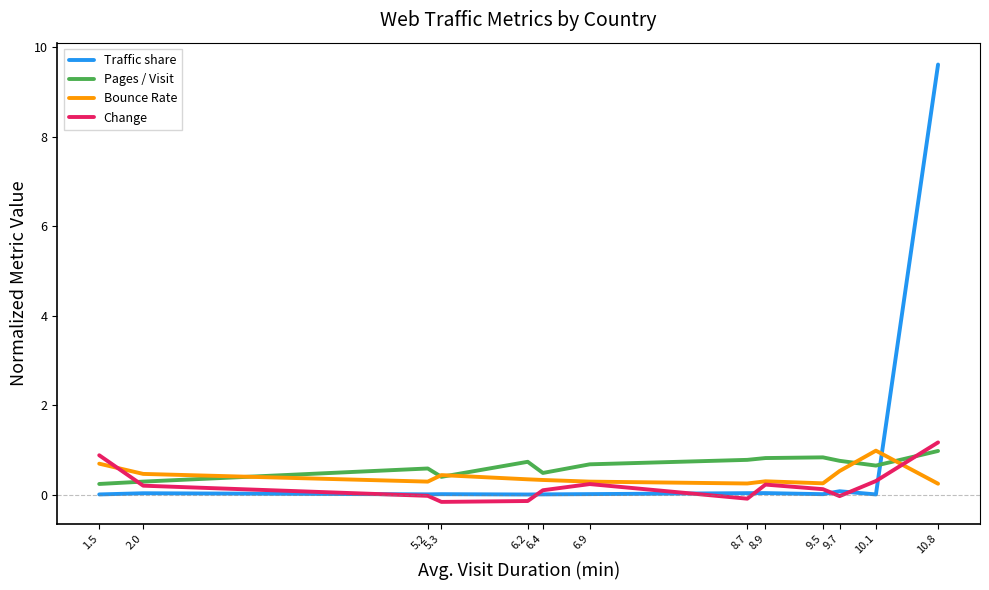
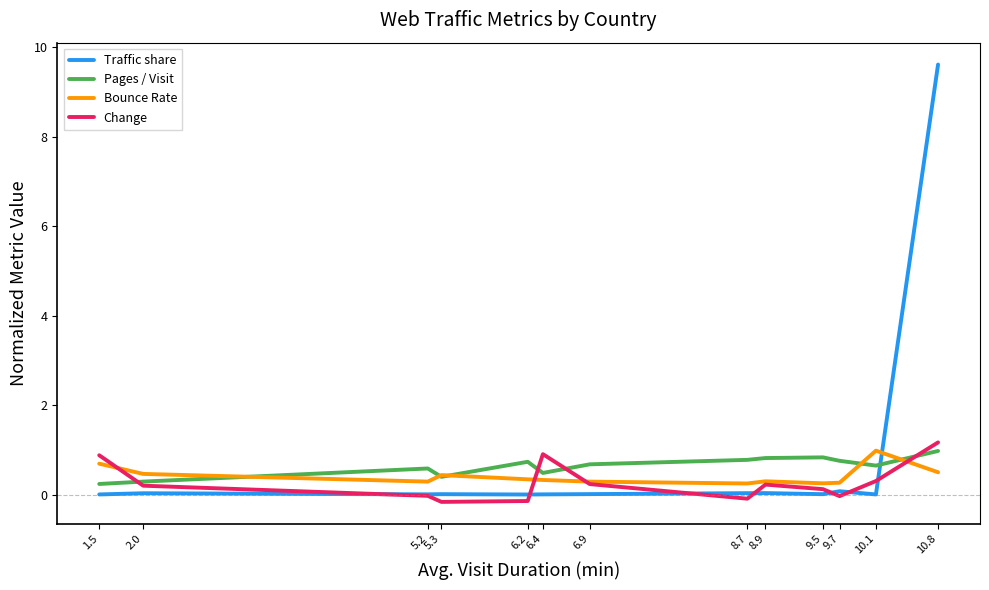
Change, 6.4: 0.1 -> 0.9
Bounce Rate, 9.7: 0.5 -> 0.3
Bounce Rate, 10.8: 0.2 -> 0.5
